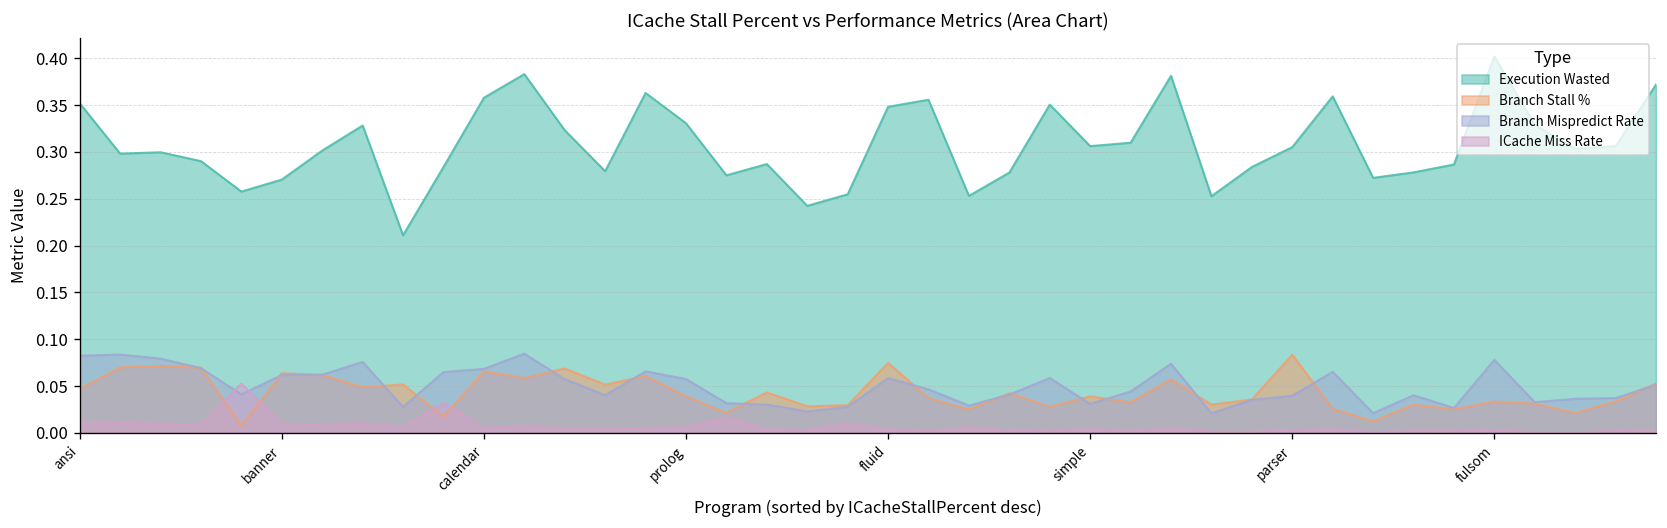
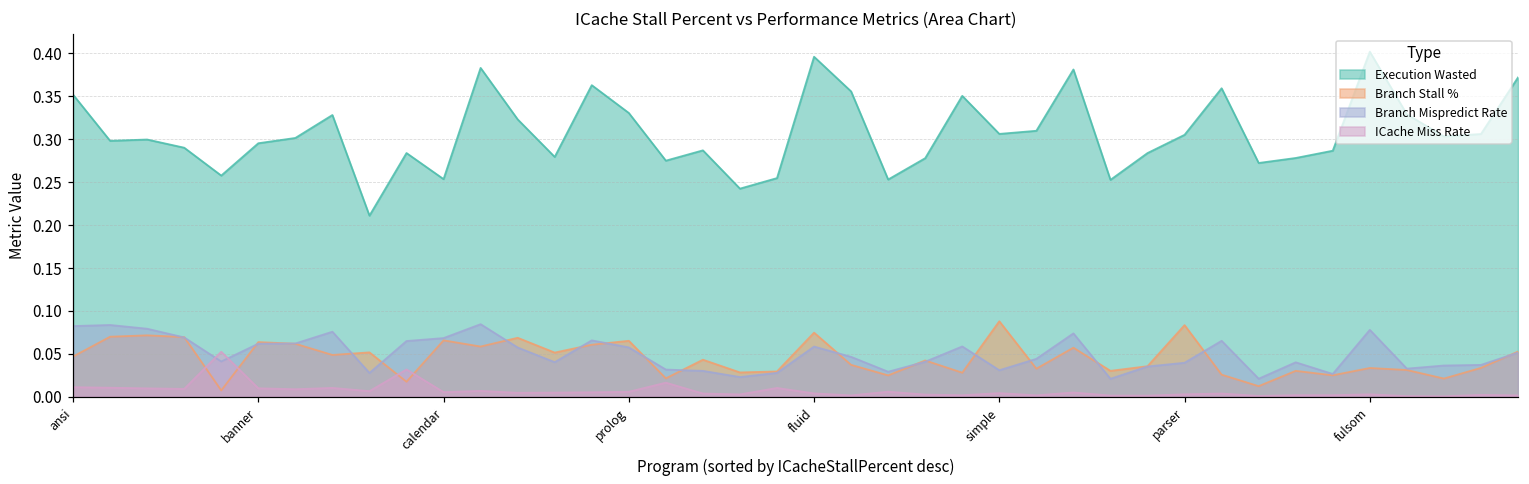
Execution Wasted, banner: 0.27 -> 0.30
Execution Wasted, calendar: 0.36 -> 0.25
Branch Stall %, prolog: 0.04 -> 0.07
Execution Wasted, fluid: 0.35 -> 0.40
Branch Stall %, simple: 0.04 -> 0.09
